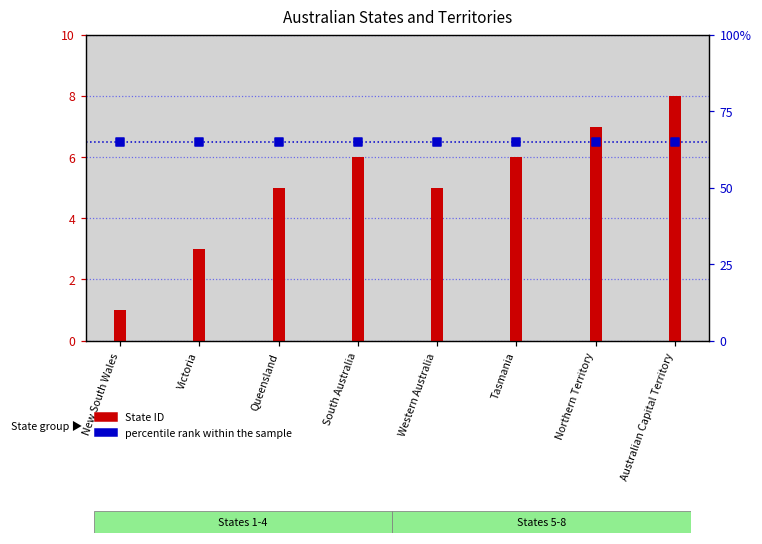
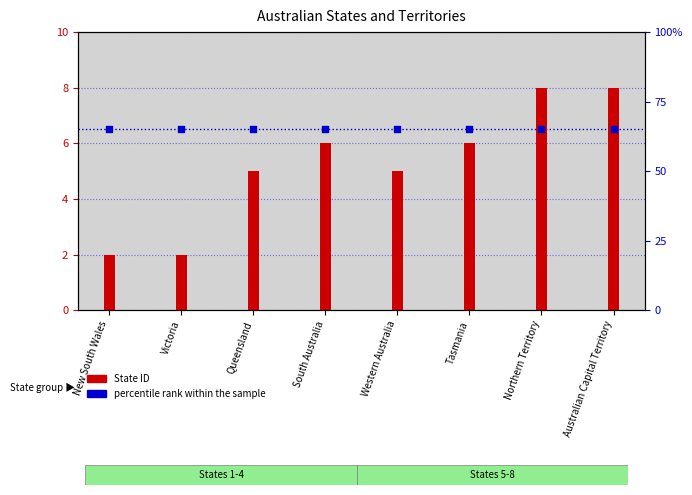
State ID, New South Wales: 1 -> 2
State ID, Victoria: 3 -> 2
State ID, Northern Territory: 7 -> 8
